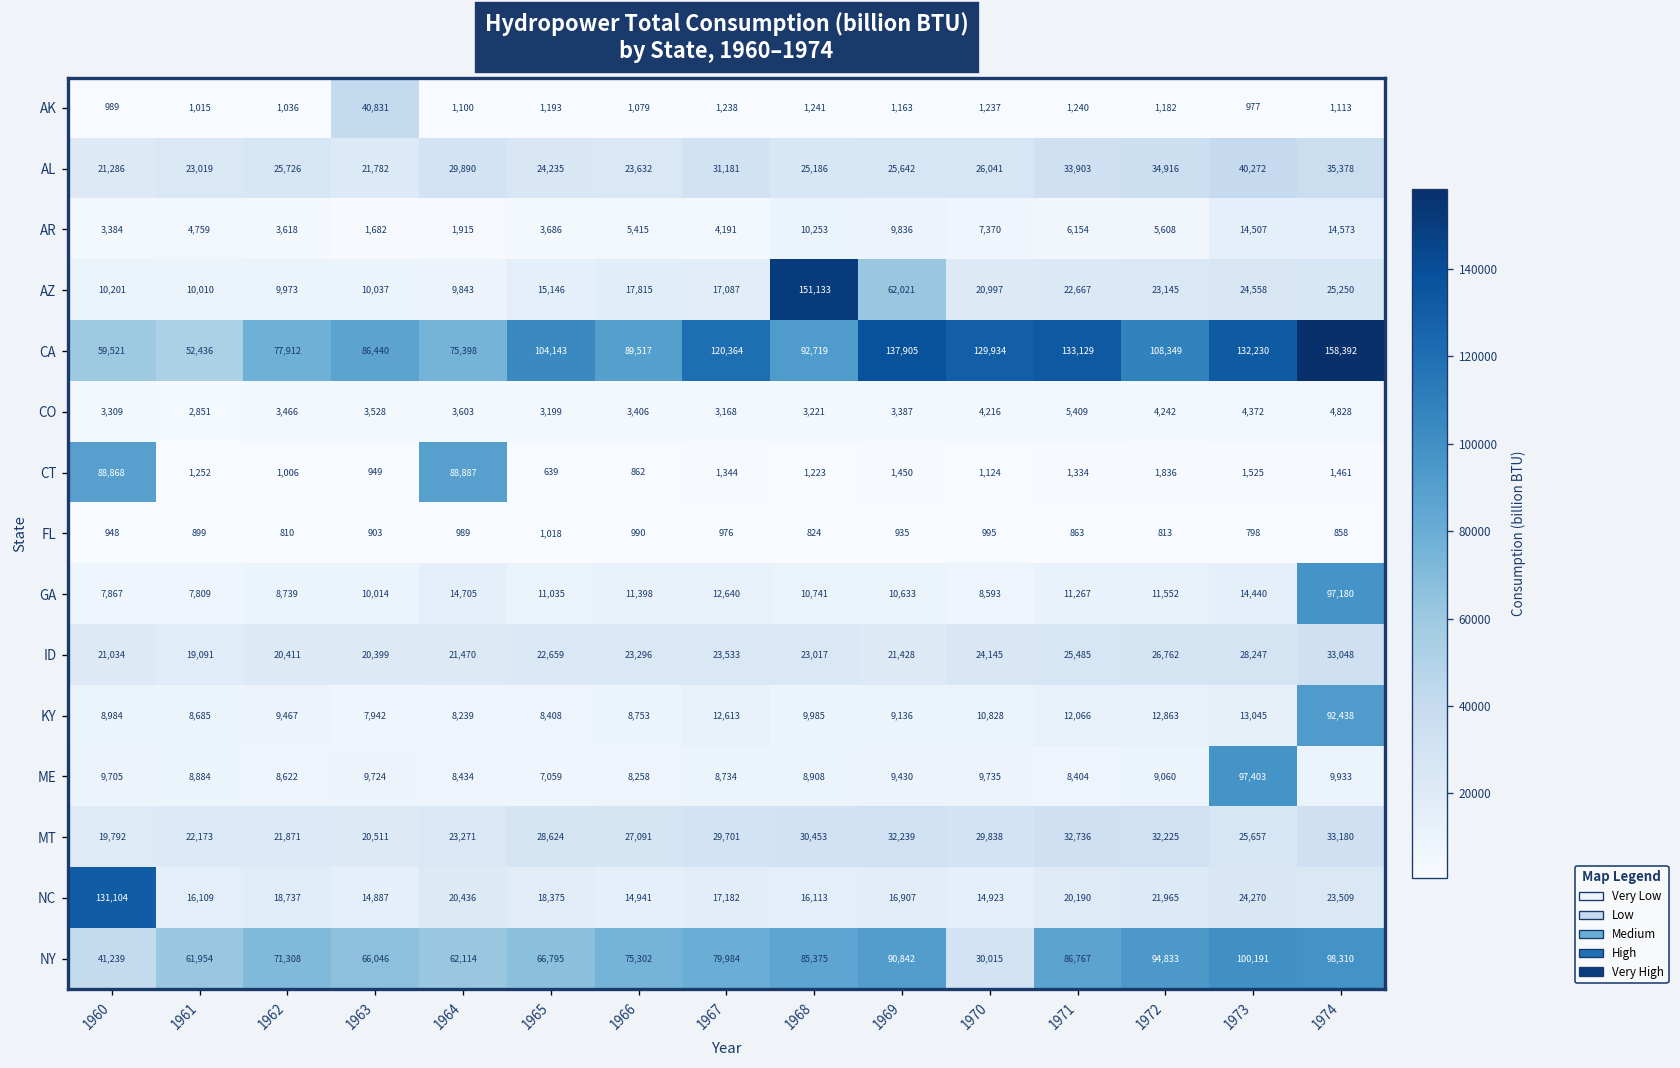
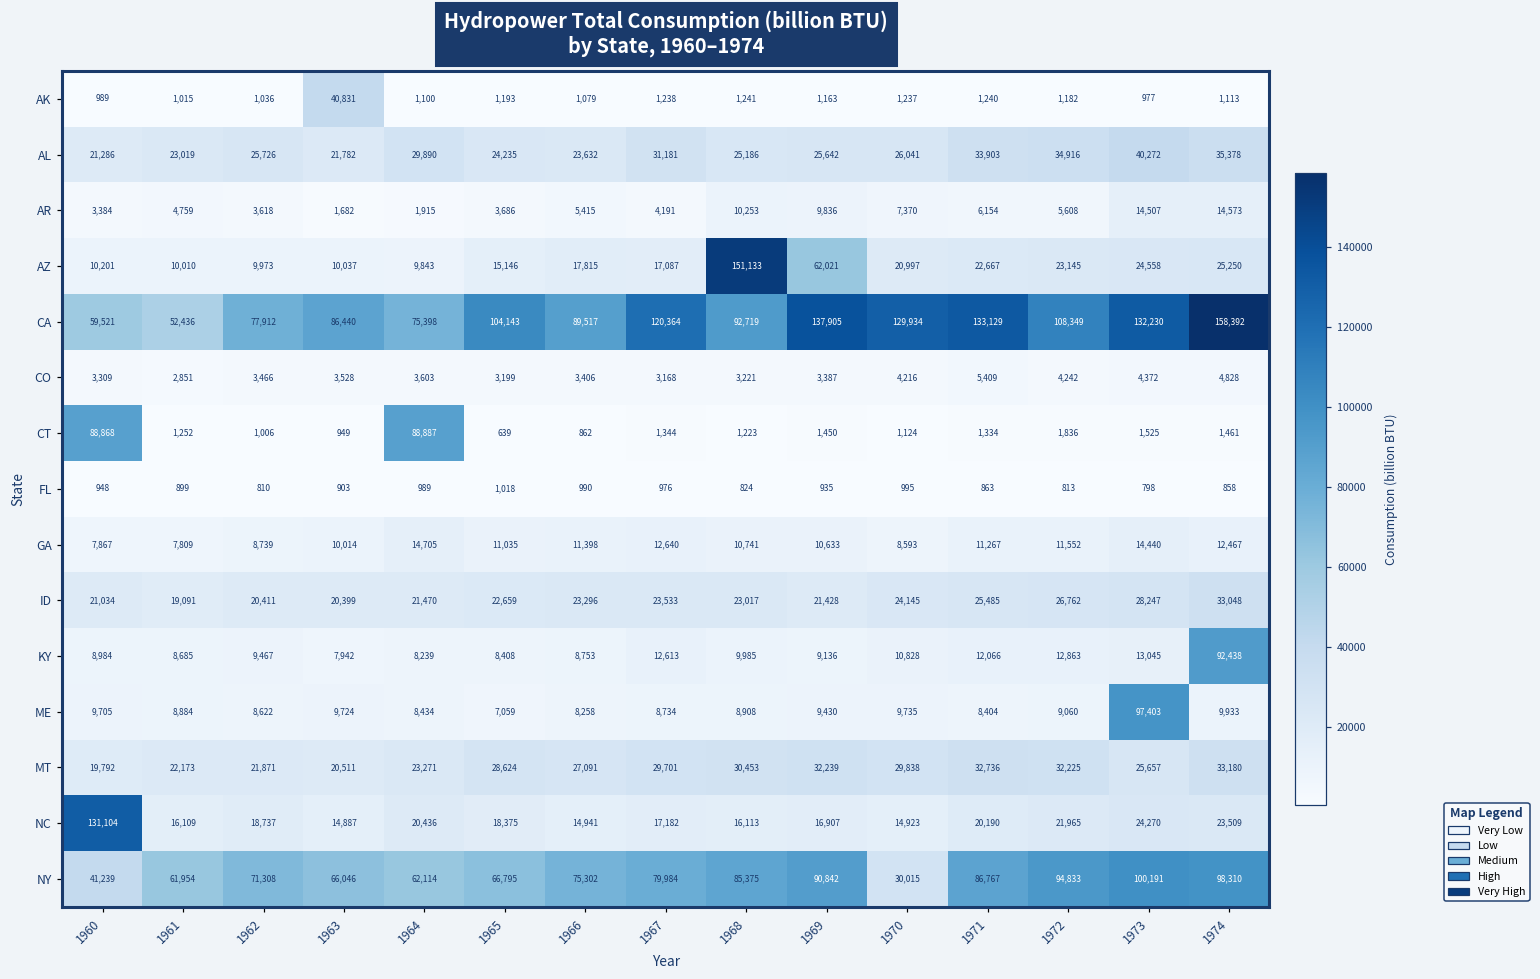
GA, 1974: 97,180 -> 12,467
